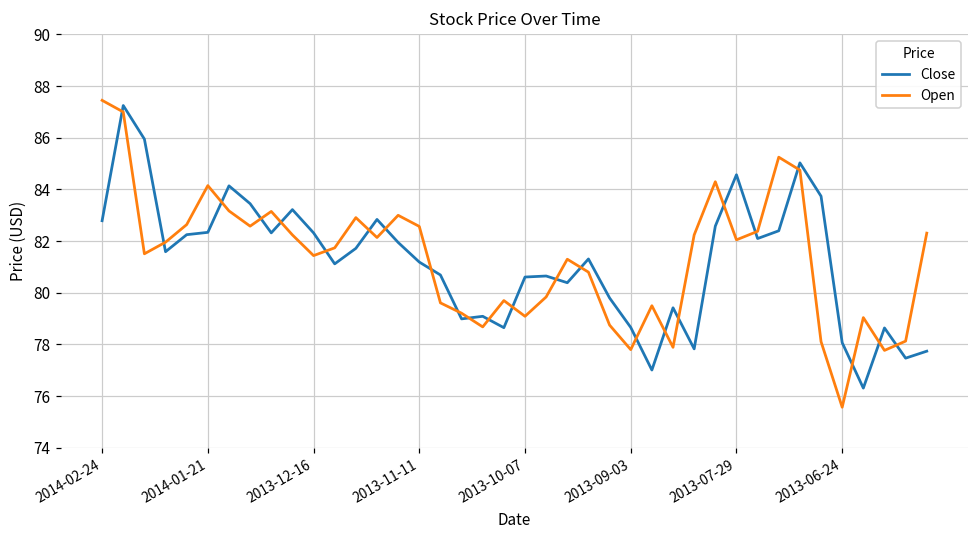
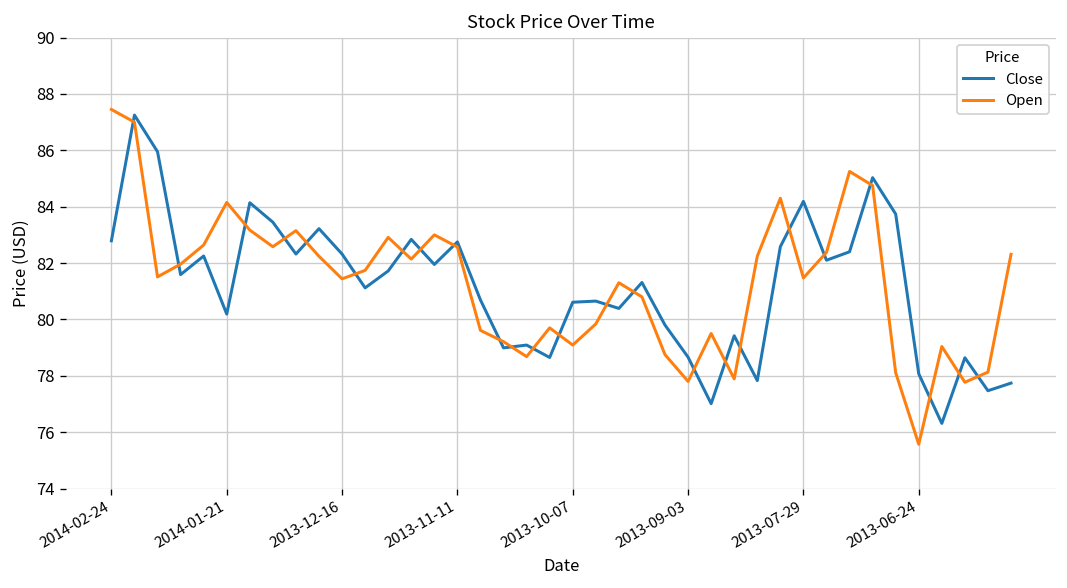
Close, 2014-01-21: 82.3 -> 80.2
Close, 2013-11-11: 81.2 -> 82.8
Close, 2013-07-29: 84.6 -> 84.2
Open, 2013-07-29: 82.1 -> 81.5
